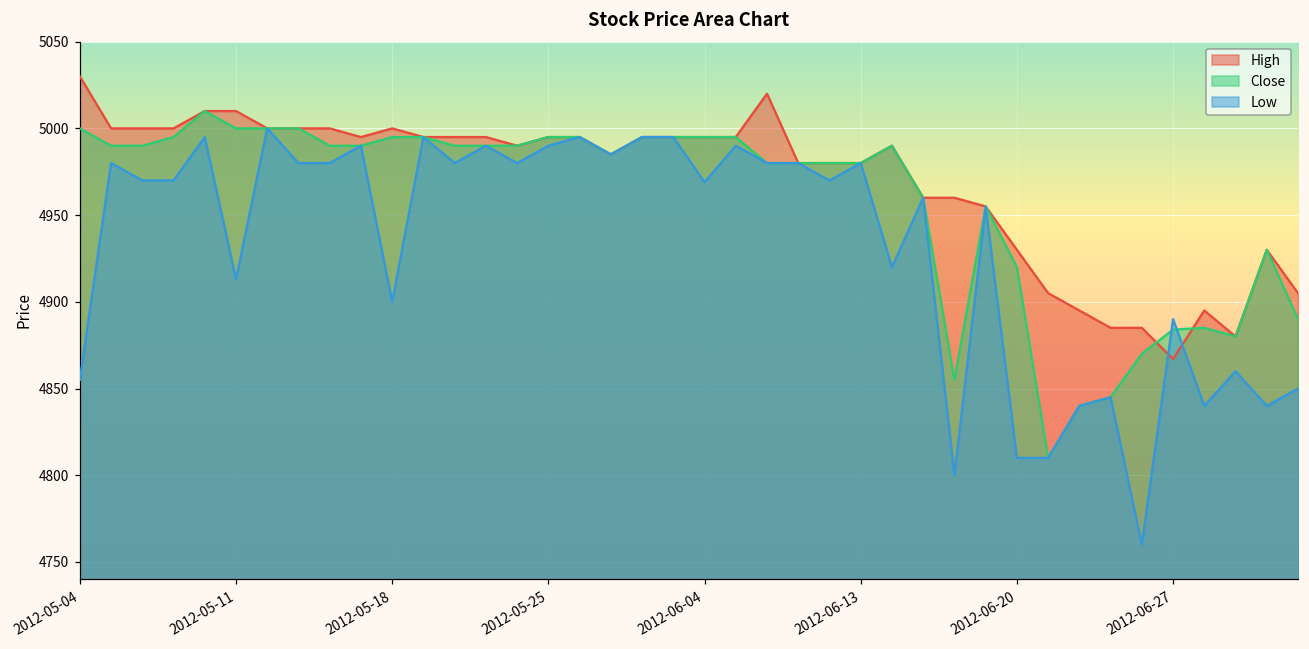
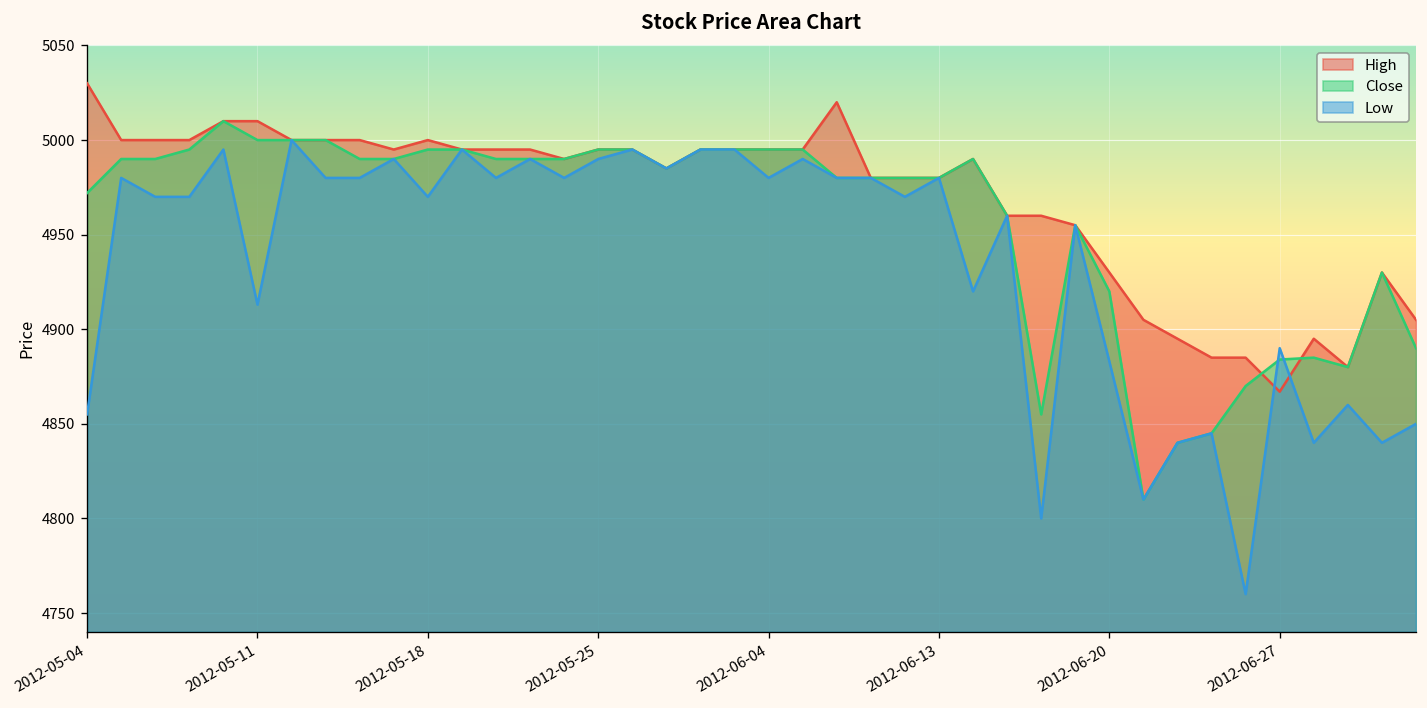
Close, 2012-05-04: 5000 -> 4972
Low, 2012-05-18: 4900 -> 4970
Low, 2012-06-04: 4969 -> 4980
Low, 2012-06-20: 4810 -> 4883
